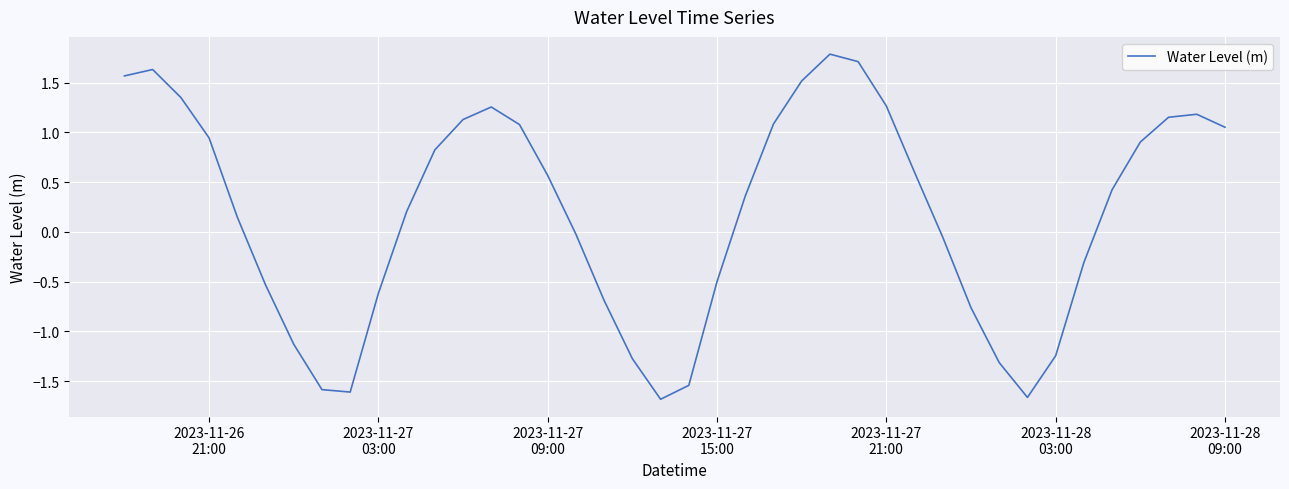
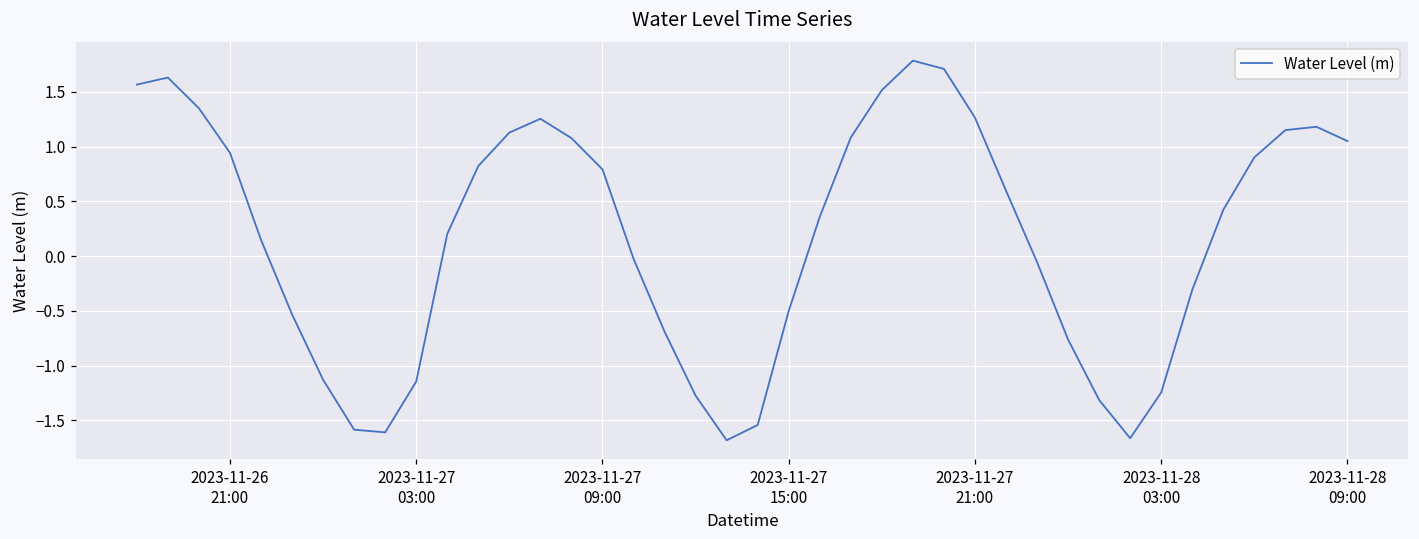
2023-11-27 03:00: -0.6 -> -1.1
2023-11-27 09:00: 0.6 -> 0.8
